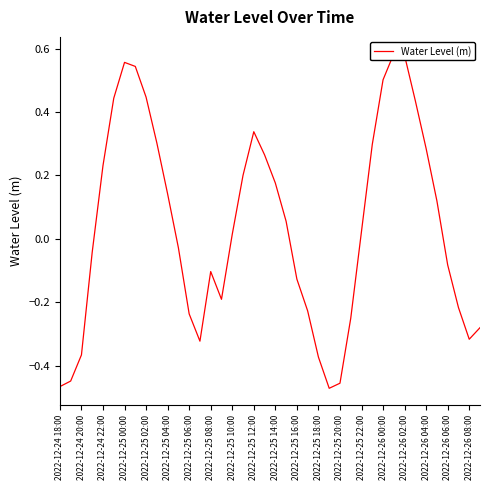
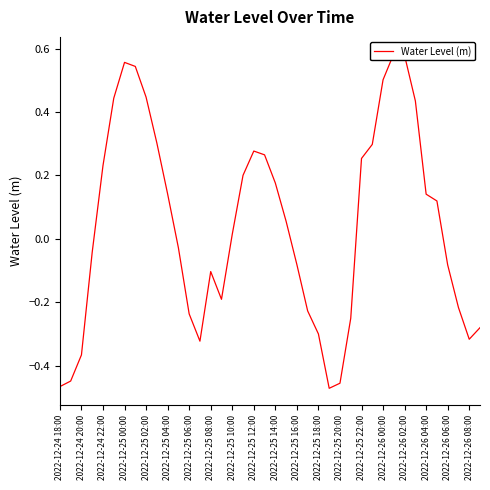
2022-12-25 12:00: 0.34 -> 0.28
2022-12-25 16:00: -0.13 -> -0.08
2022-12-25 18:00: -0.37 -> -0.30
2022-12-25 22:00: 0.02 -> 0.25
2022-12-26 04:00: 0.28 -> 0.14
